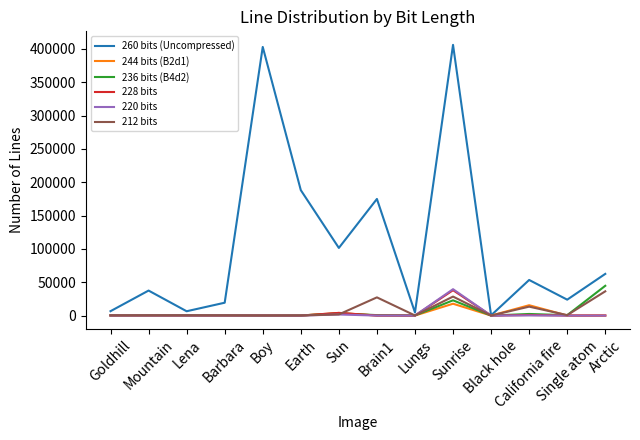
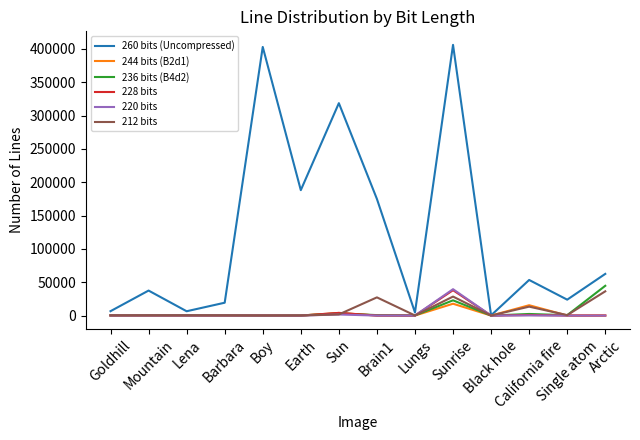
260 bits (Uncompressed), Sun: 100000 -> 320000
